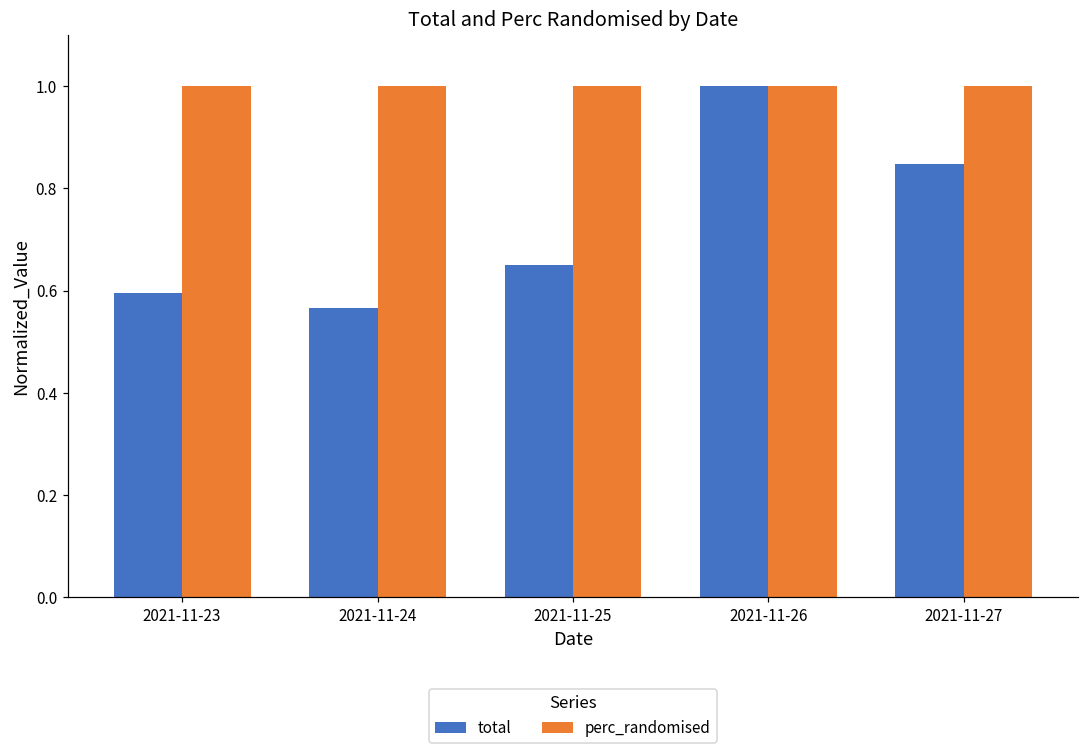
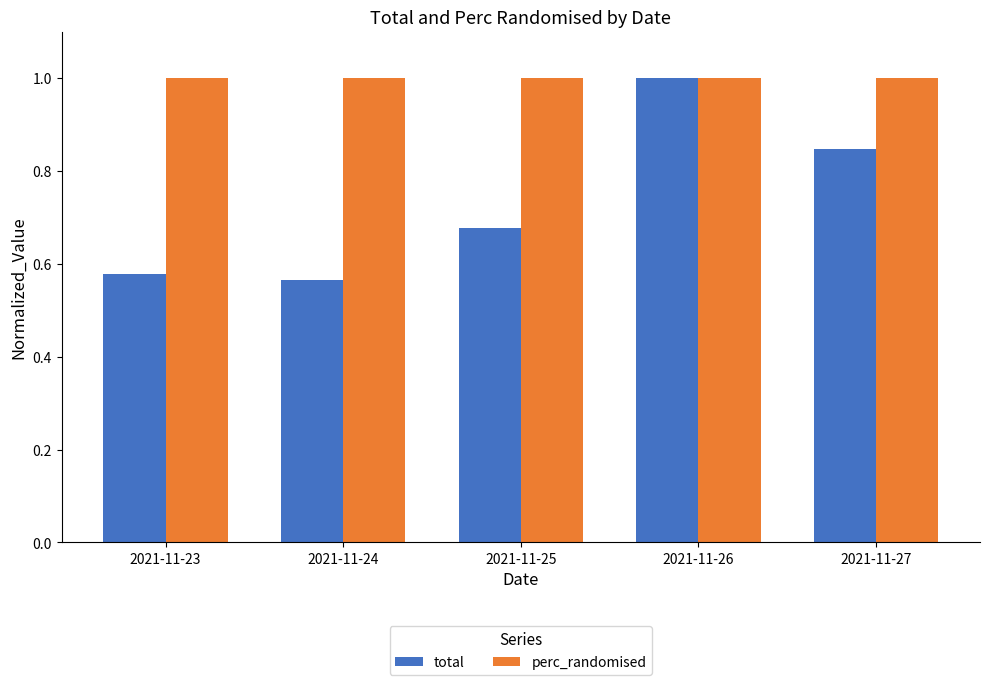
total, 2021-11-23: 0.60 -> 0.58
total, 2021-11-25: 0.65 -> 0.68
